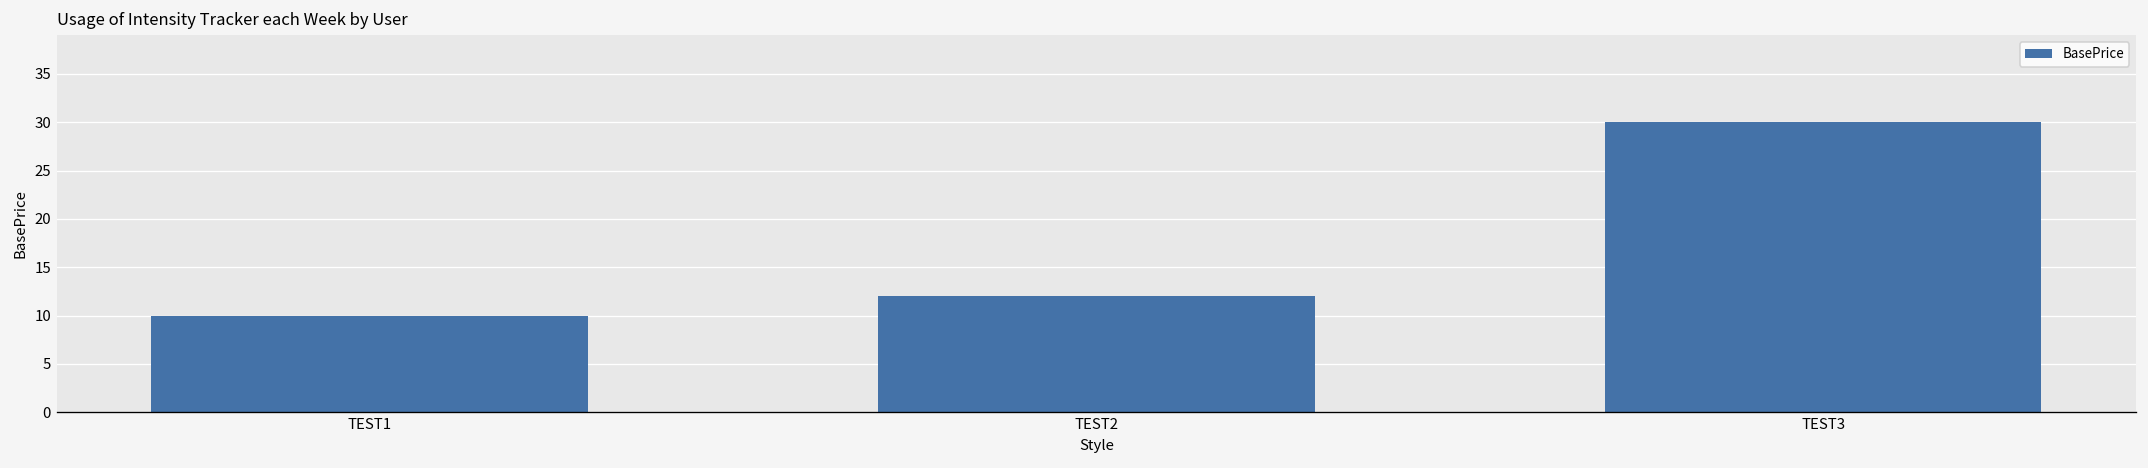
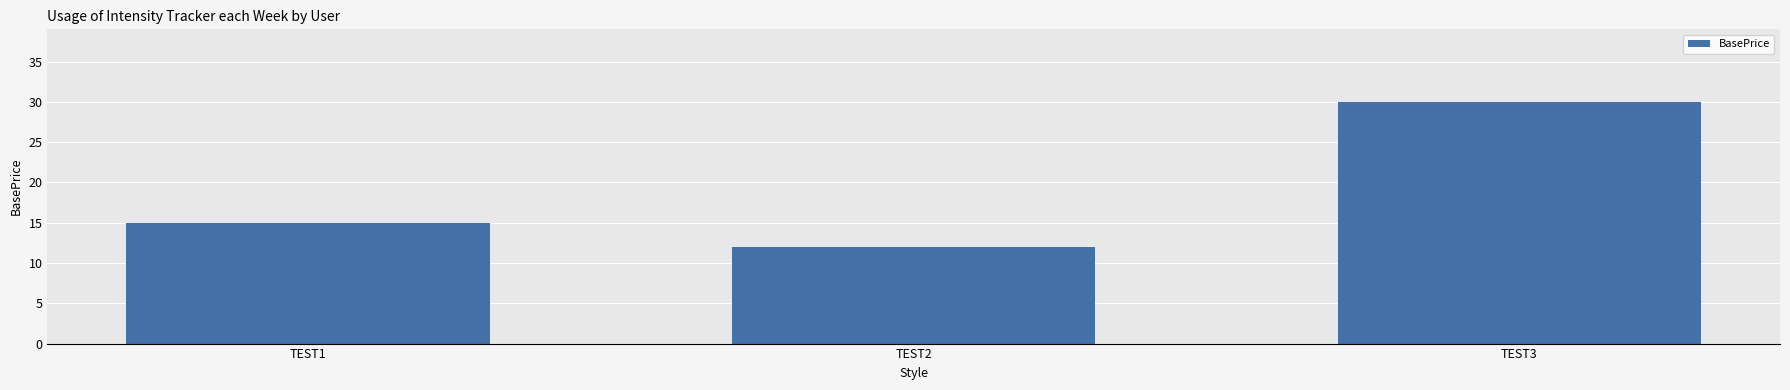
TEST1: 10 -> 15
